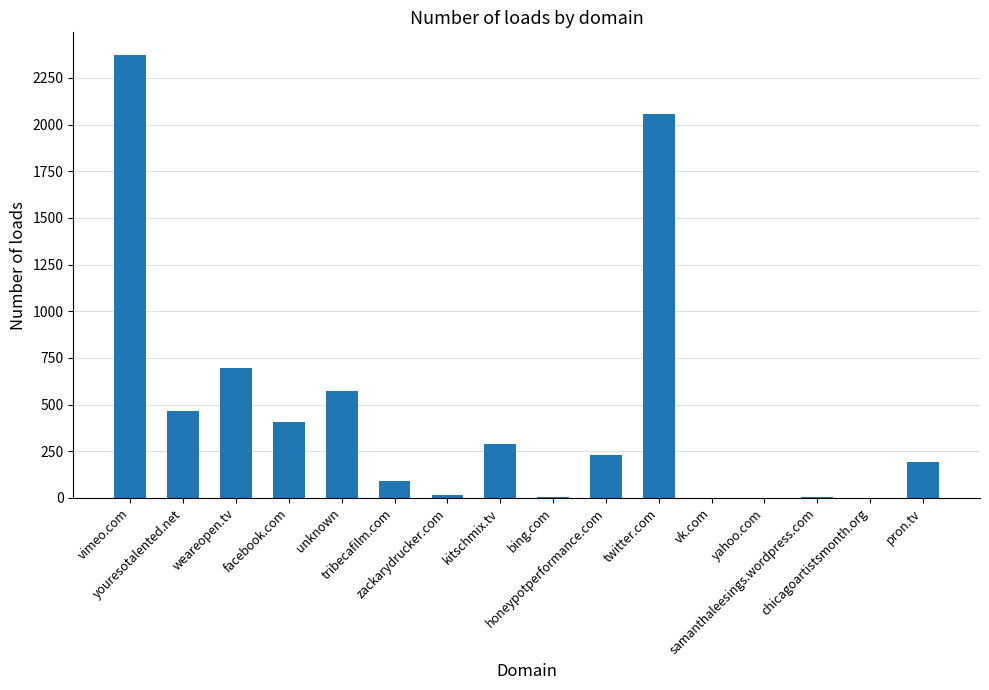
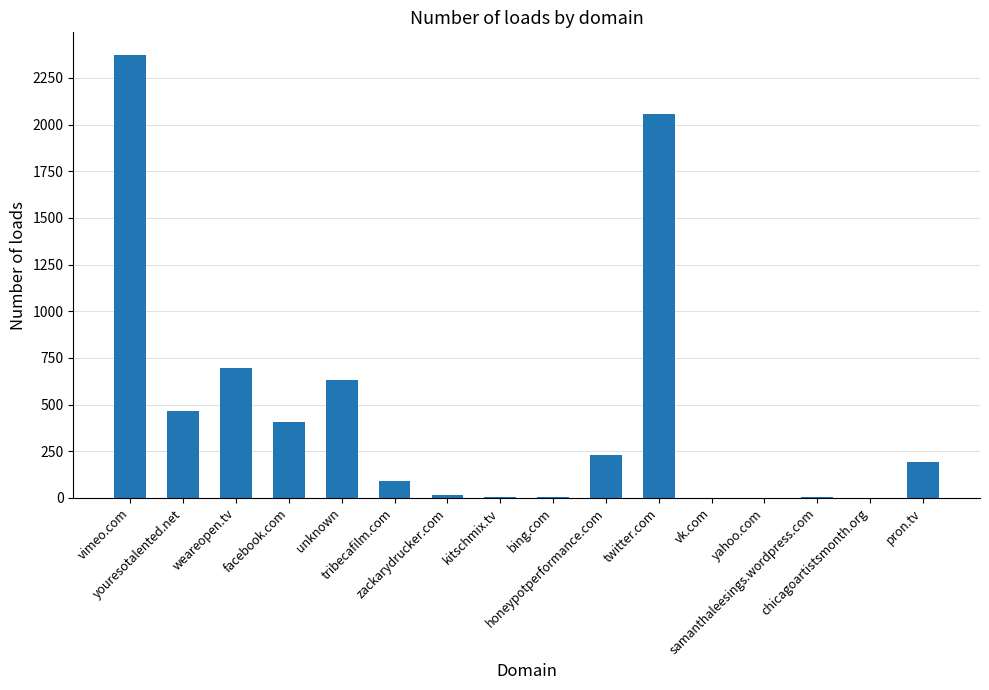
unknown: 580 -> 630
kitschmix.tv: 290 -> 10
